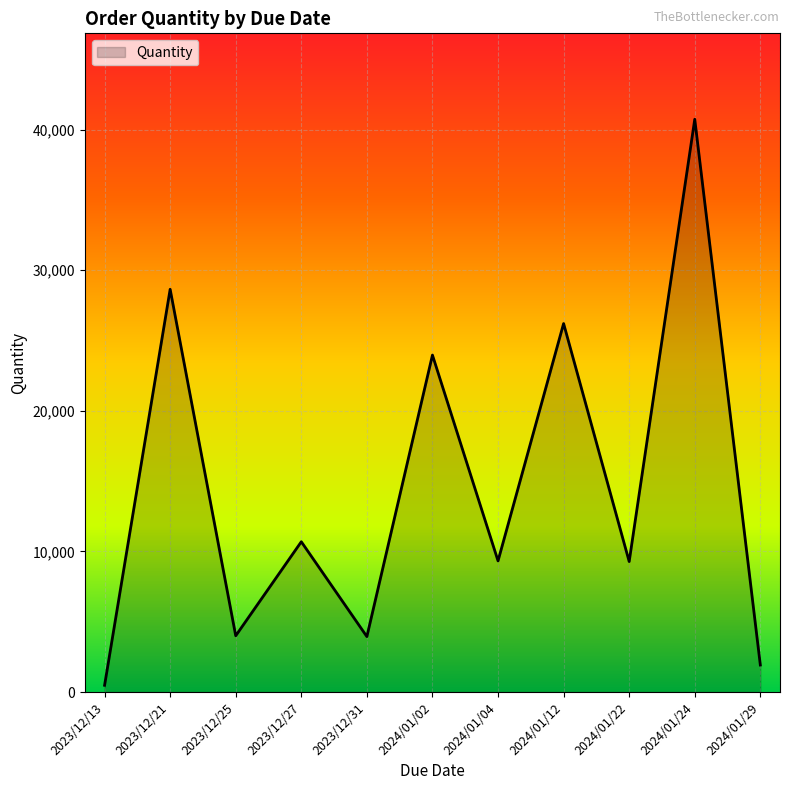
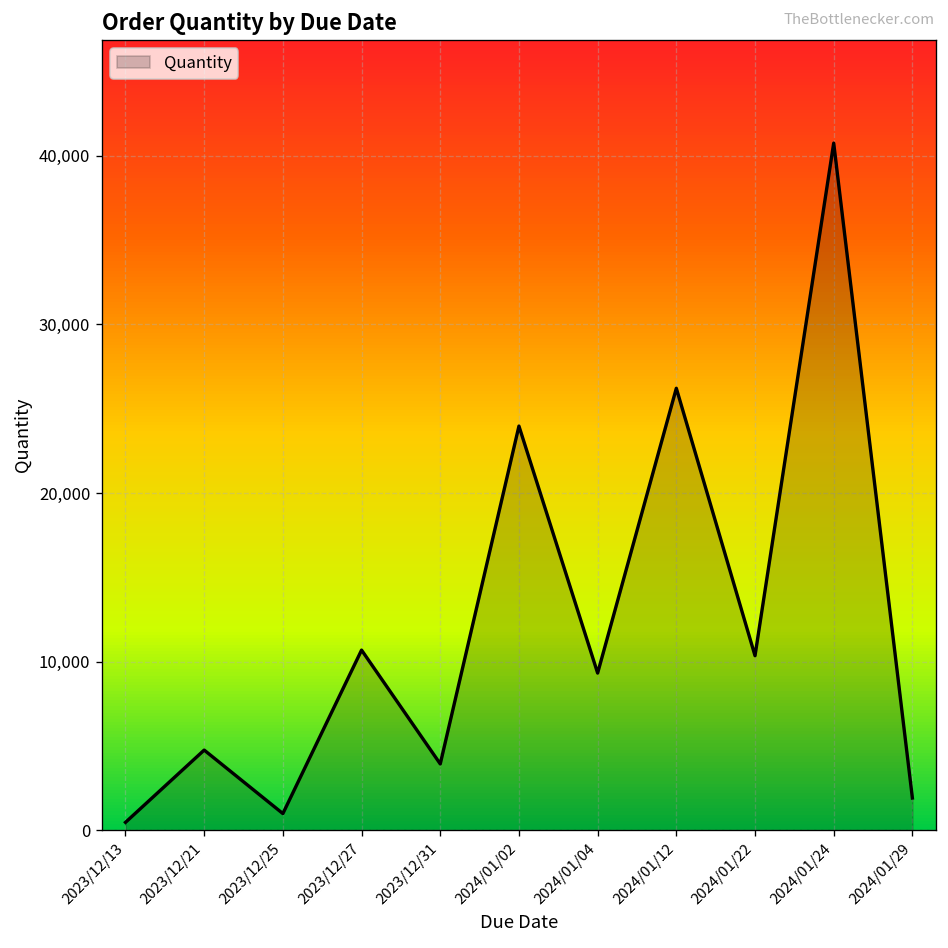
2023/12/21: 28,600 -> 4,800
2023/12/25: 4,000 -> 1,000
2024/01/22: 9,300 -> 10,400
